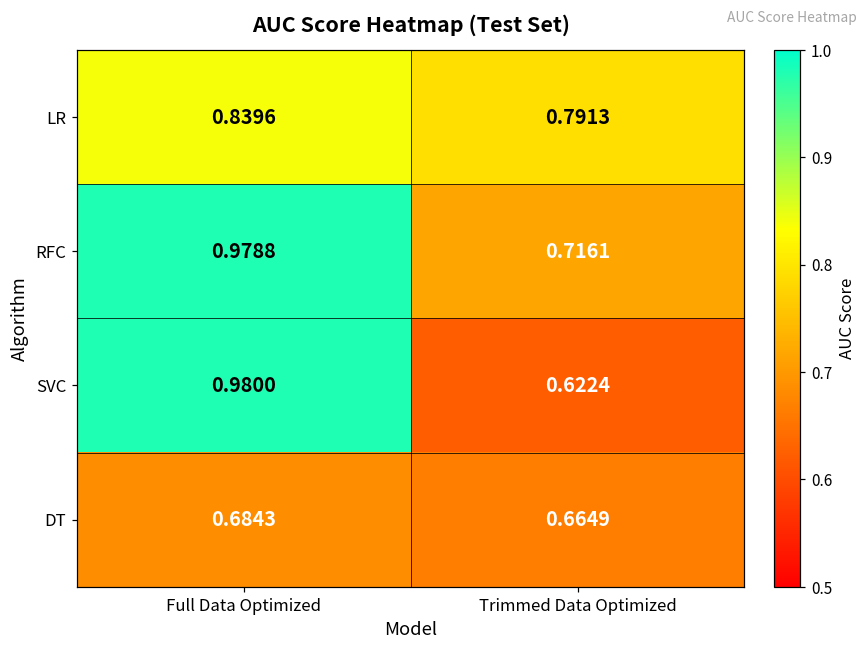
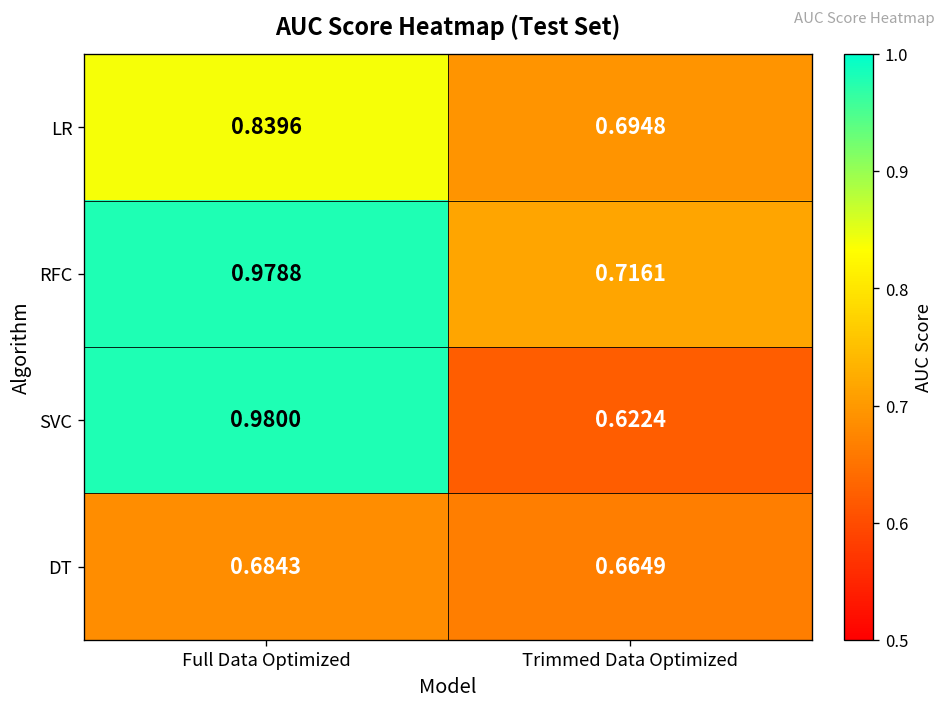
LR, Trimmed Data Optimized: 0.7913 -> 0.6948
